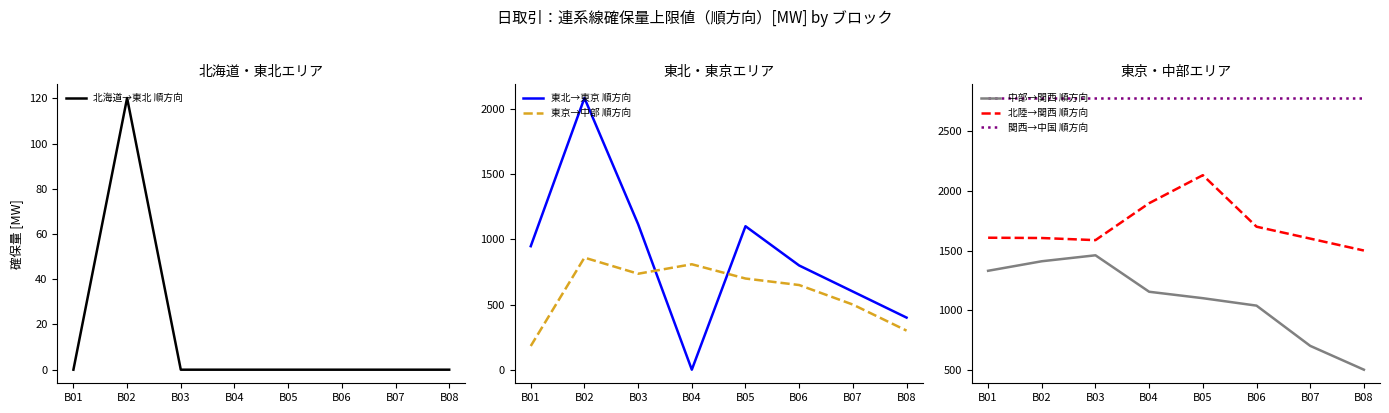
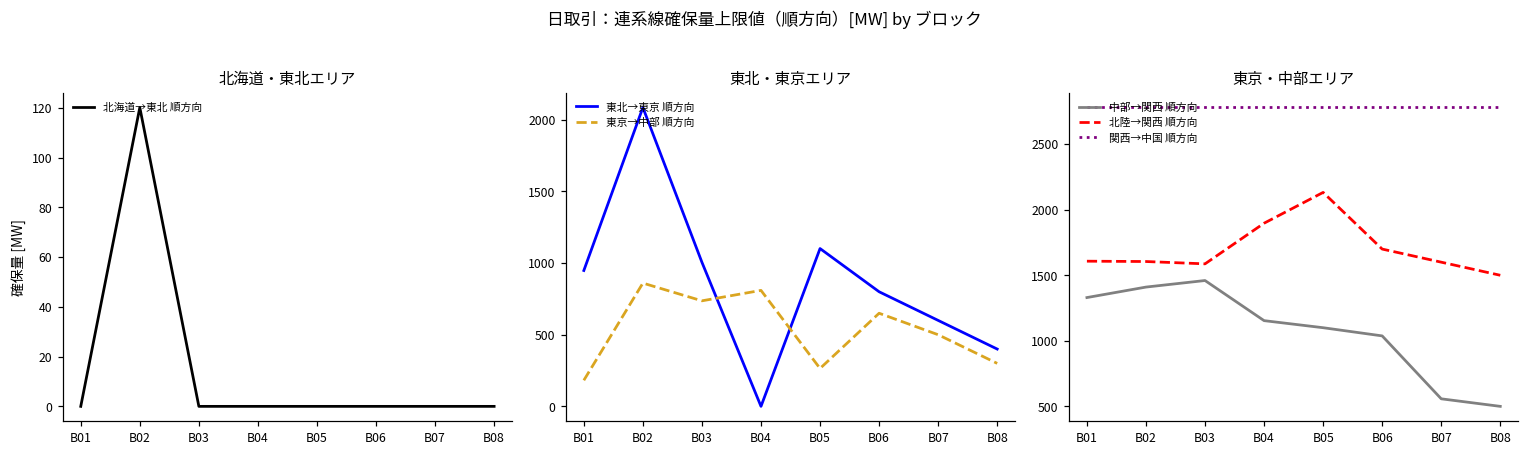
東北・東京エリア, 東北→東京 順方向, B03: 1120 -> 1010
東北・東京エリア, 東京→中部 順方向, B05: 700 -> 260
東京・中部エリア, 中部→関西 順方向, B07: 700 -> 560
